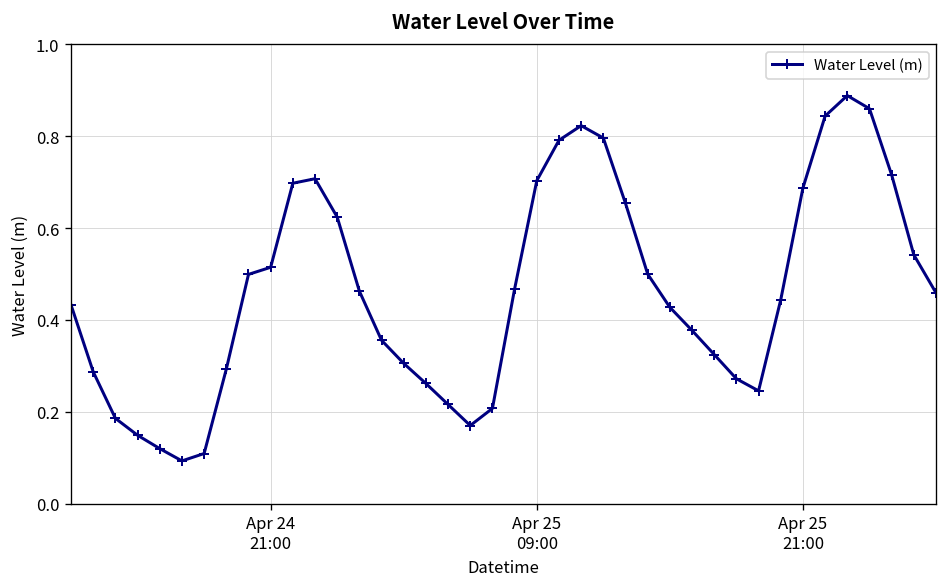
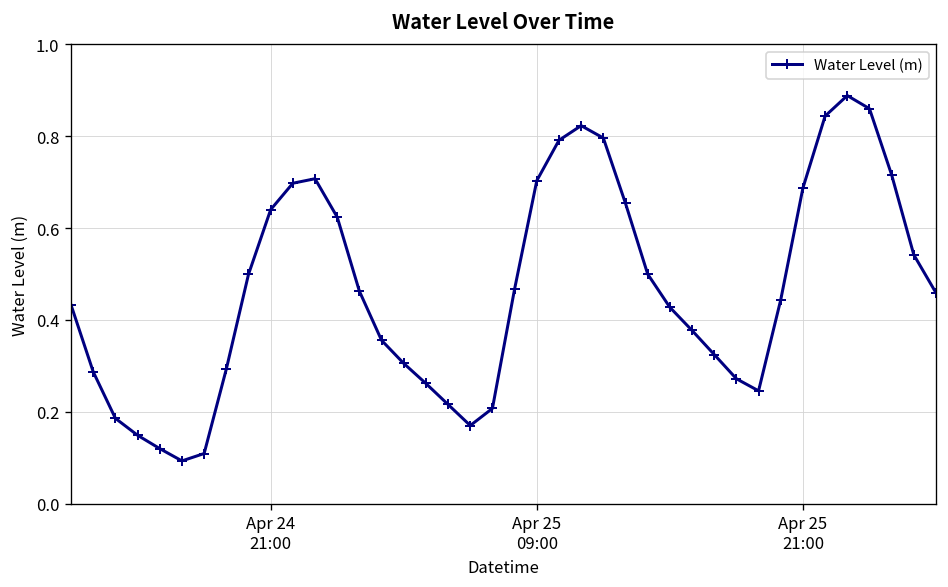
Apr 24 21:00: 0.51 -> 0.64
